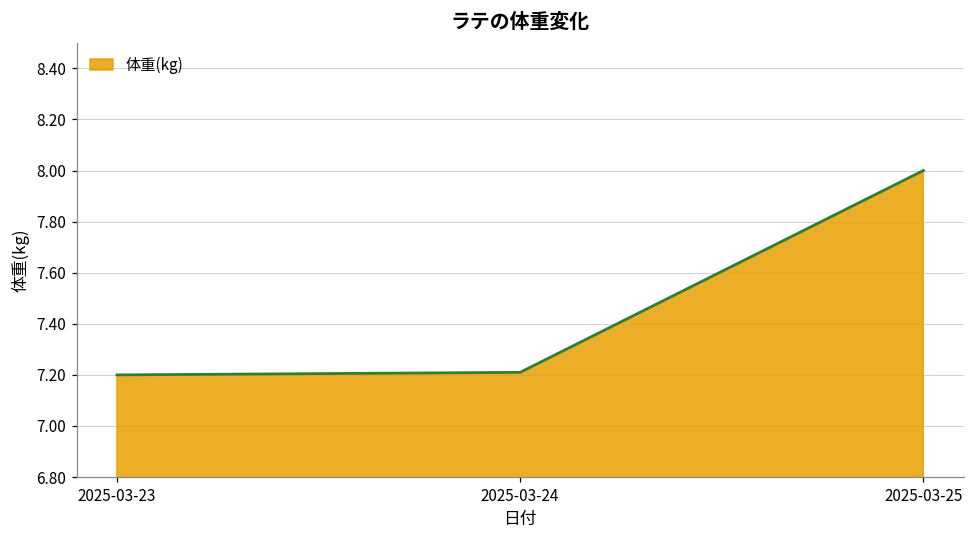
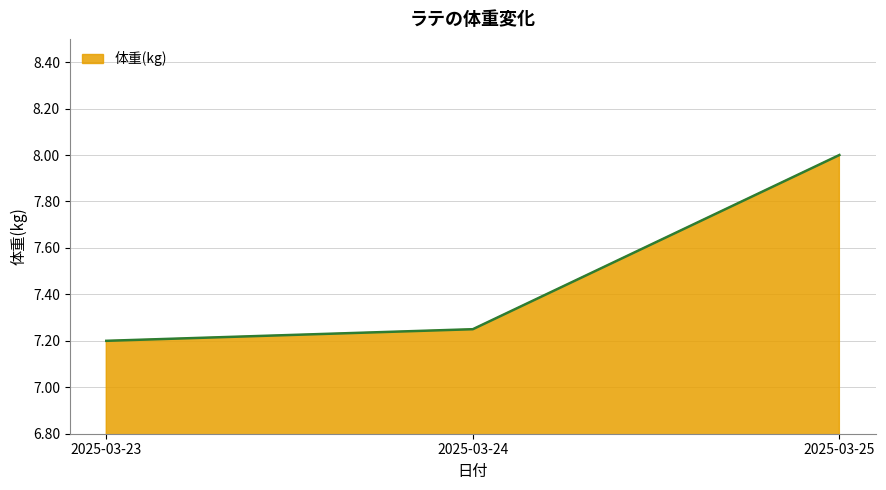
2025-03-24: 7.21 -> 7.25
